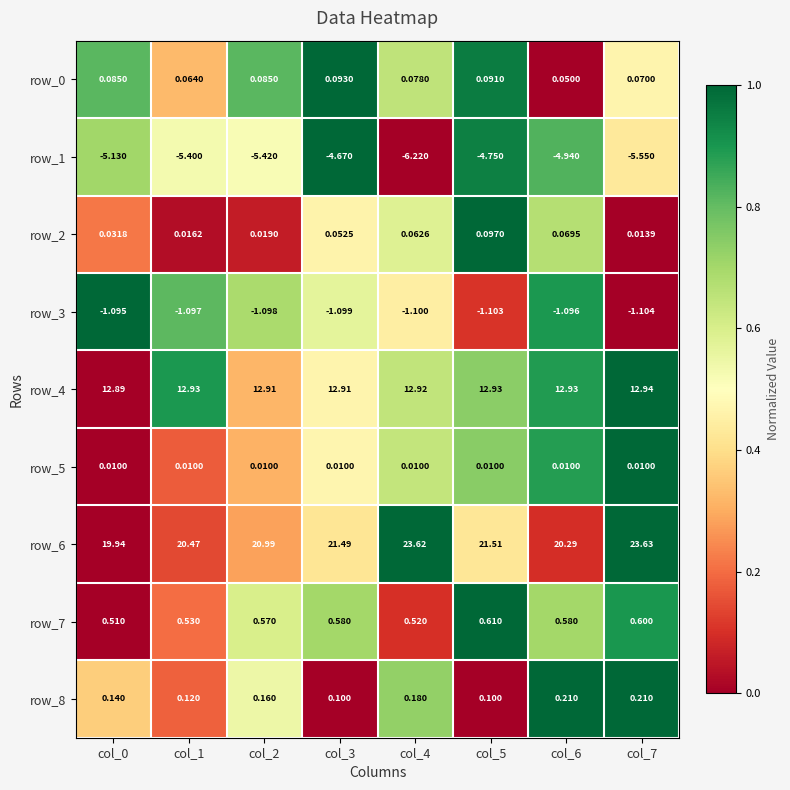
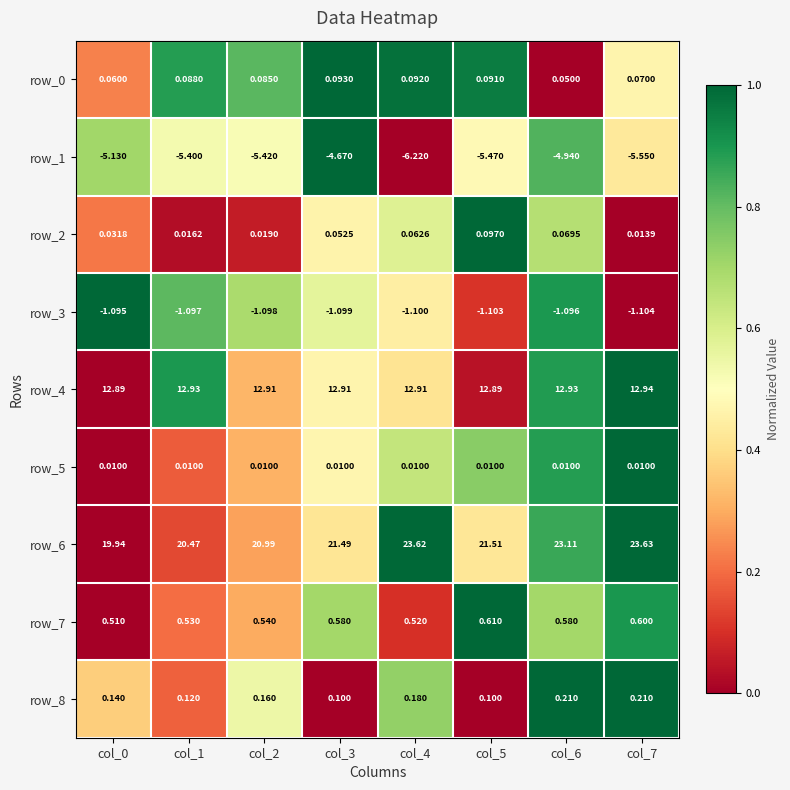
row_0, col_0: 0.0850 -> 0.0600
row_0, col_1: 0.0640 -> 0.0880
row_0, col_4: 0.0780 -> 0.0920
row_1, col_5: -4.750 -> -5.470
row_4, col_4: 12.92 -> 12.91
row_4, col_5: 12.93 -> 12.89
row_6, col_6: 20.29 -> 23.11
row_7, col_2: 0.570 -> 0.540
